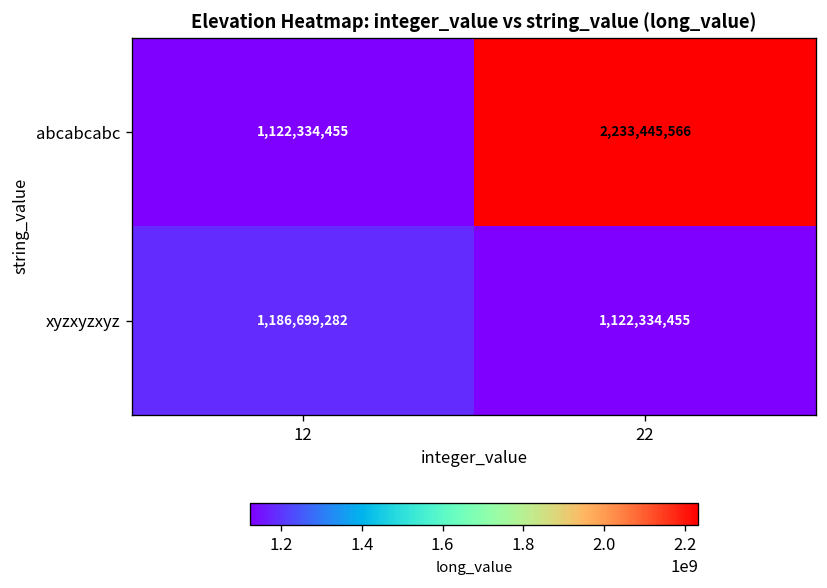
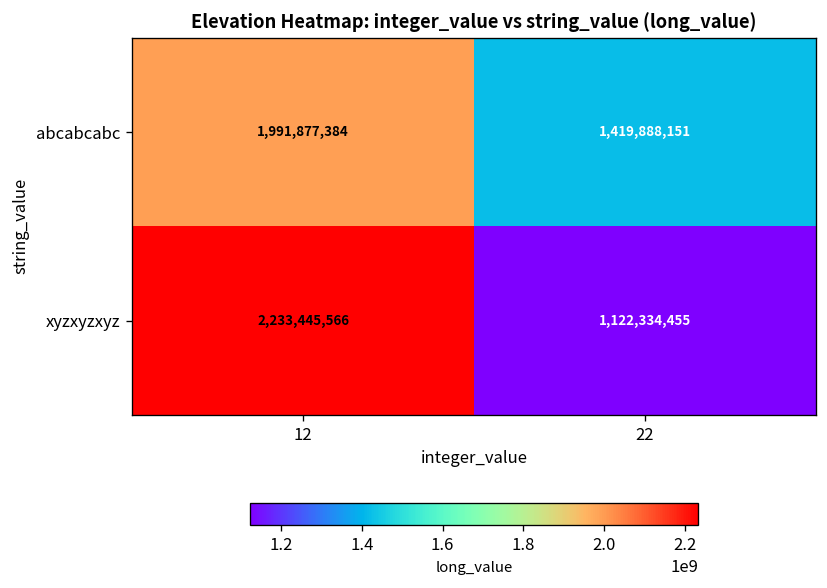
abcabcabc, 12: 1,122,334,455 -> 1,991,877,384
abcabcabc, 22: 2,233,445,566 -> 1,419,888,151
xyzxyzxyz, 12: 1,186,699,282 -> 2,233,445,566
